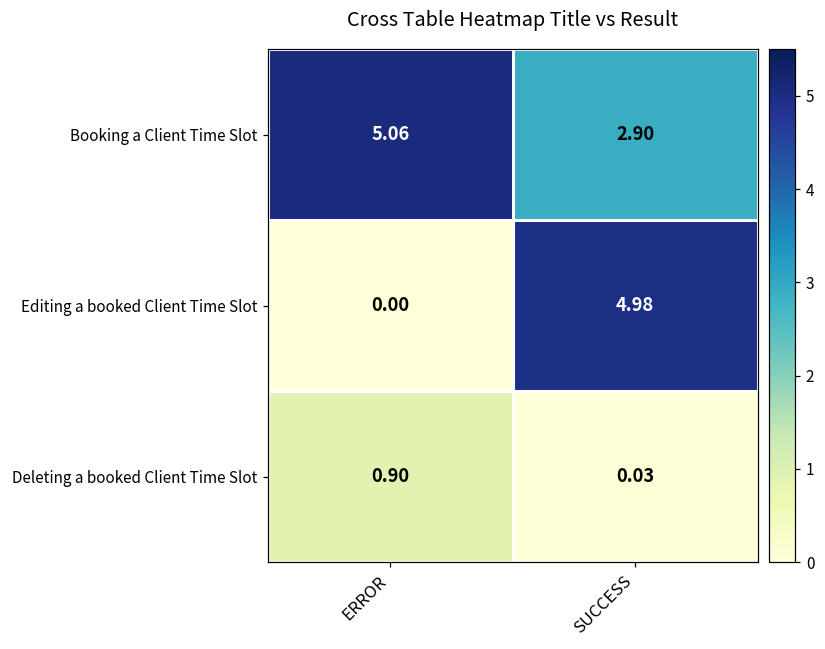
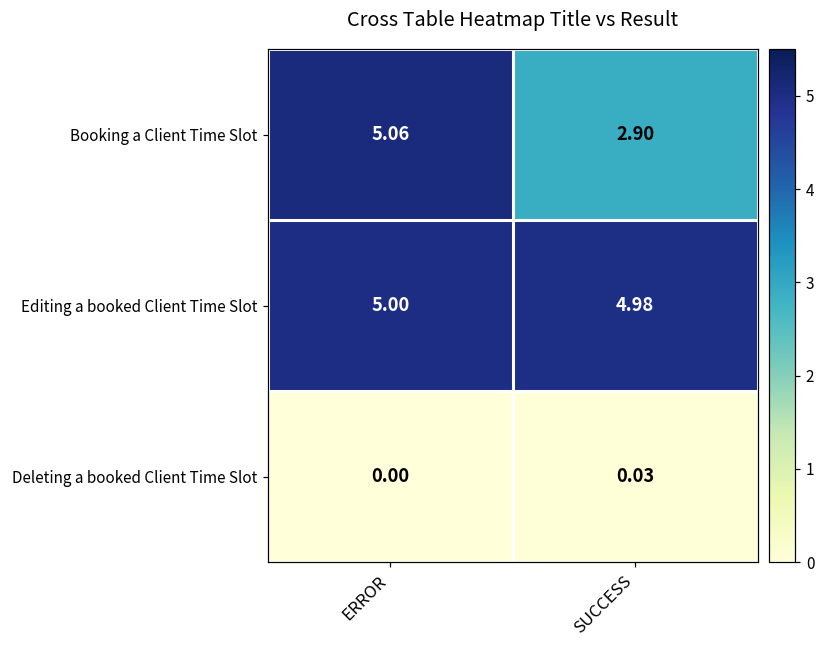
Editing a booked Client Time Slot, ERROR: 0.00 -> 5.00
Deleting a booked Client Time Slot, ERROR: 0.90 -> 0.00
